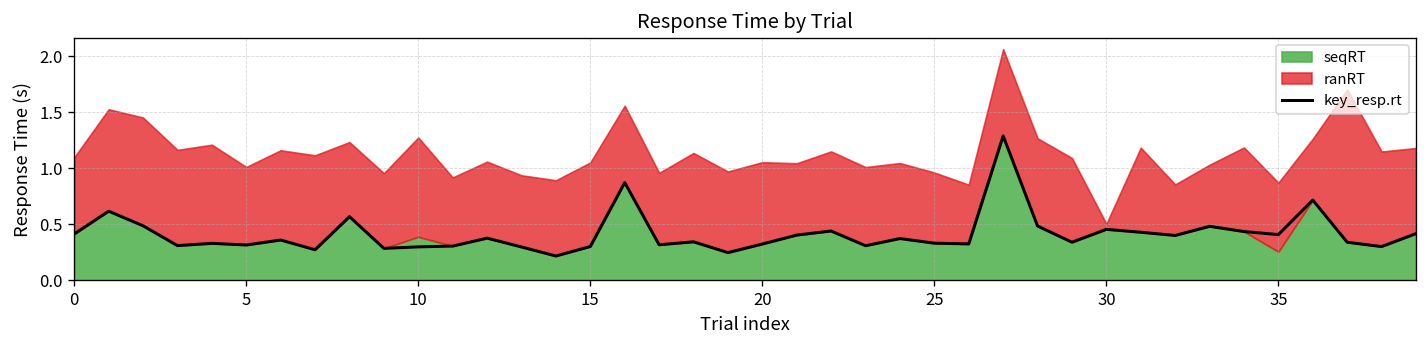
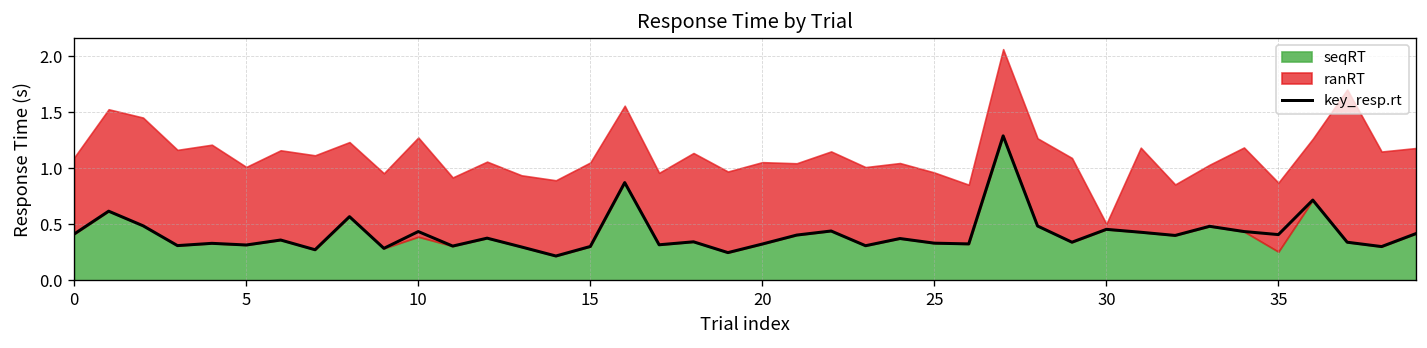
key_resp.rt, 10: 0.3 -> 0.4
